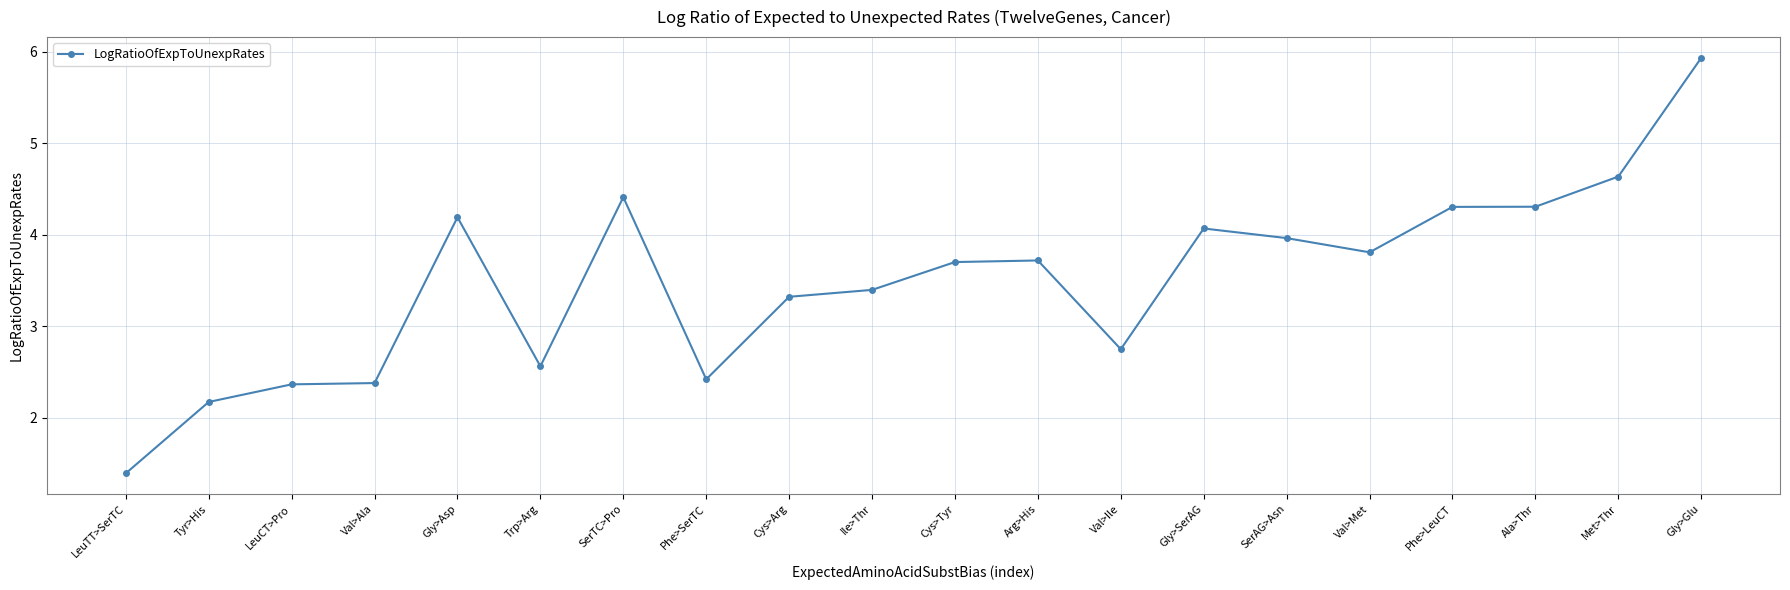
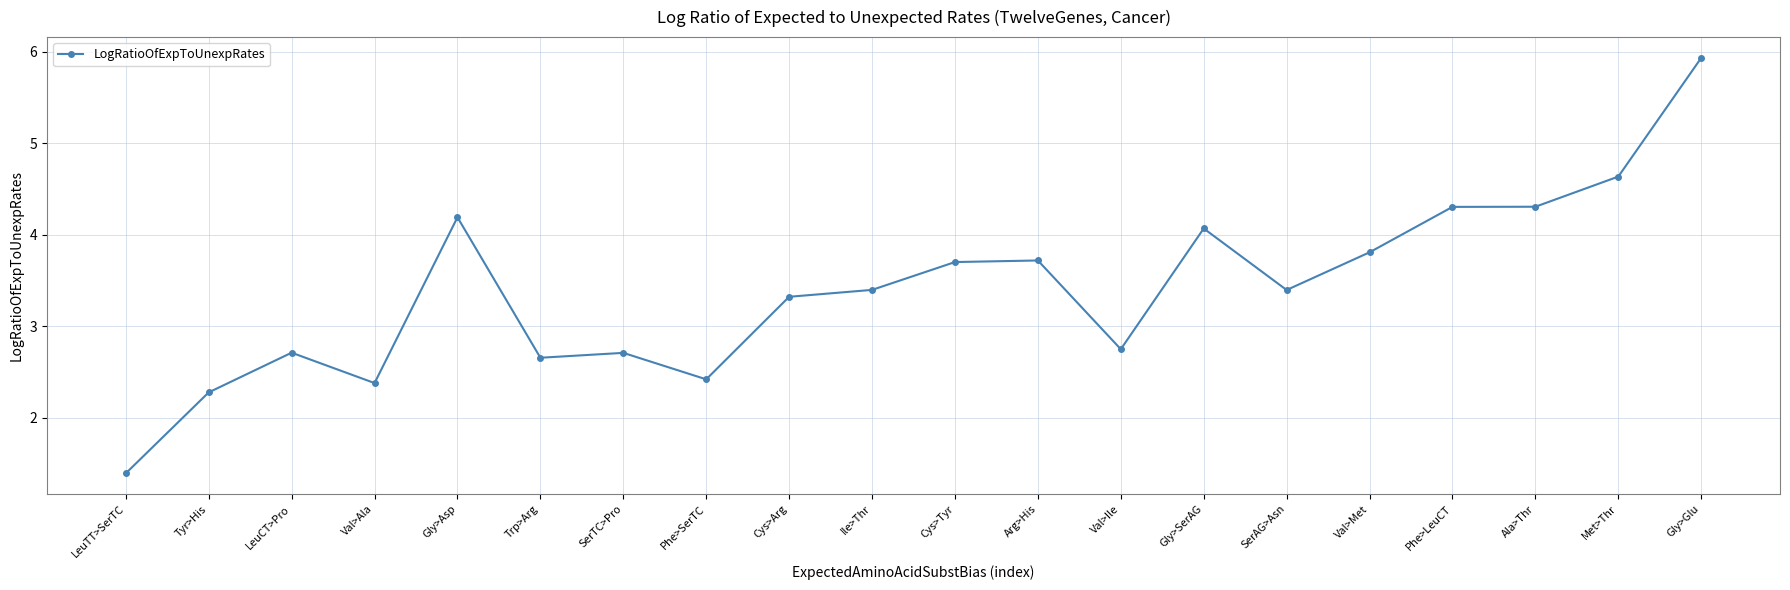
Tyr>His: 2.2 -> 2.3
LeuCT>Pro: 2.4 -> 2.7
Trp>Arg: 2.6 -> 2.7
SerTC>Pro: 4.4 -> 2.7
SerAG>Asn: 4.0 -> 3.4
